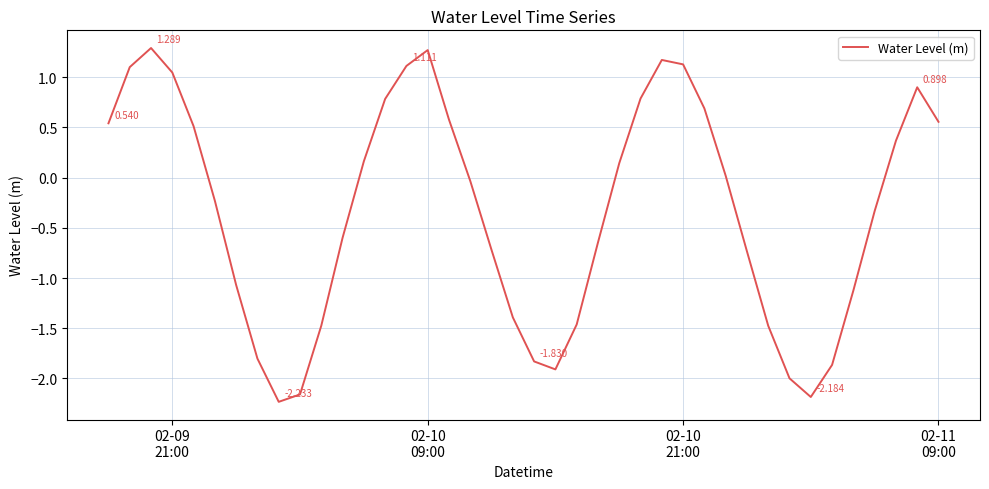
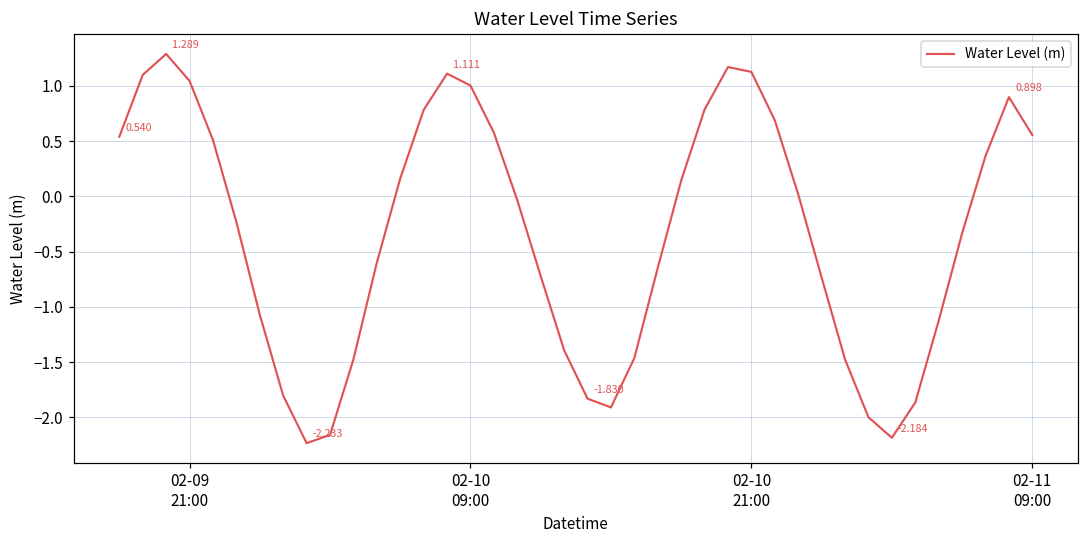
02-10 09:00: 1.27 -> 1.00
